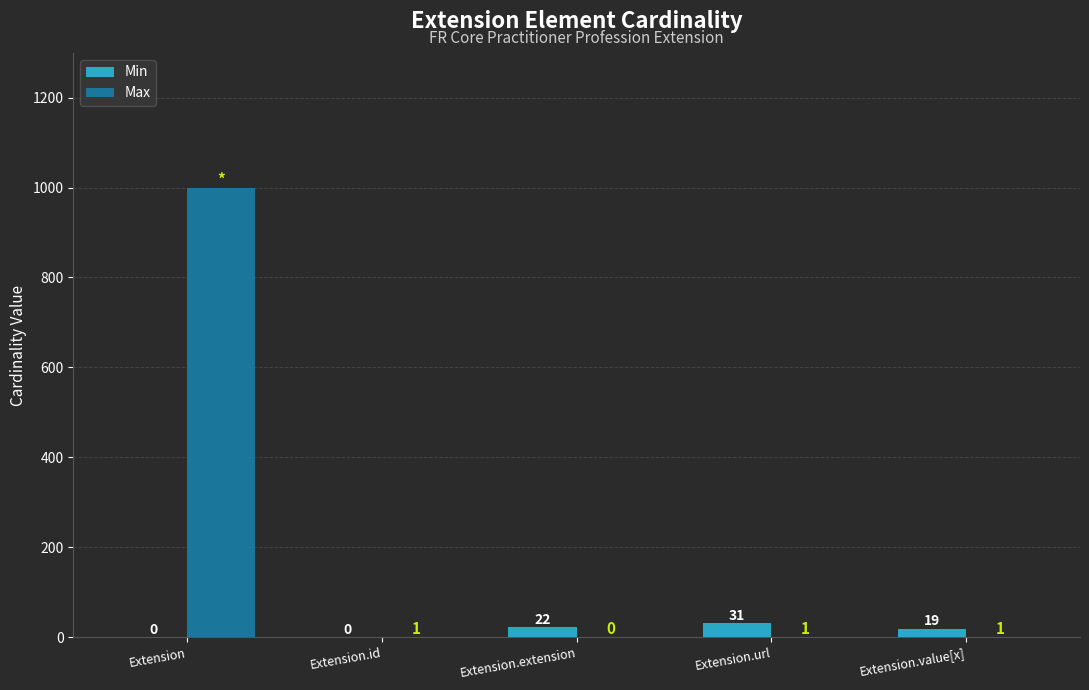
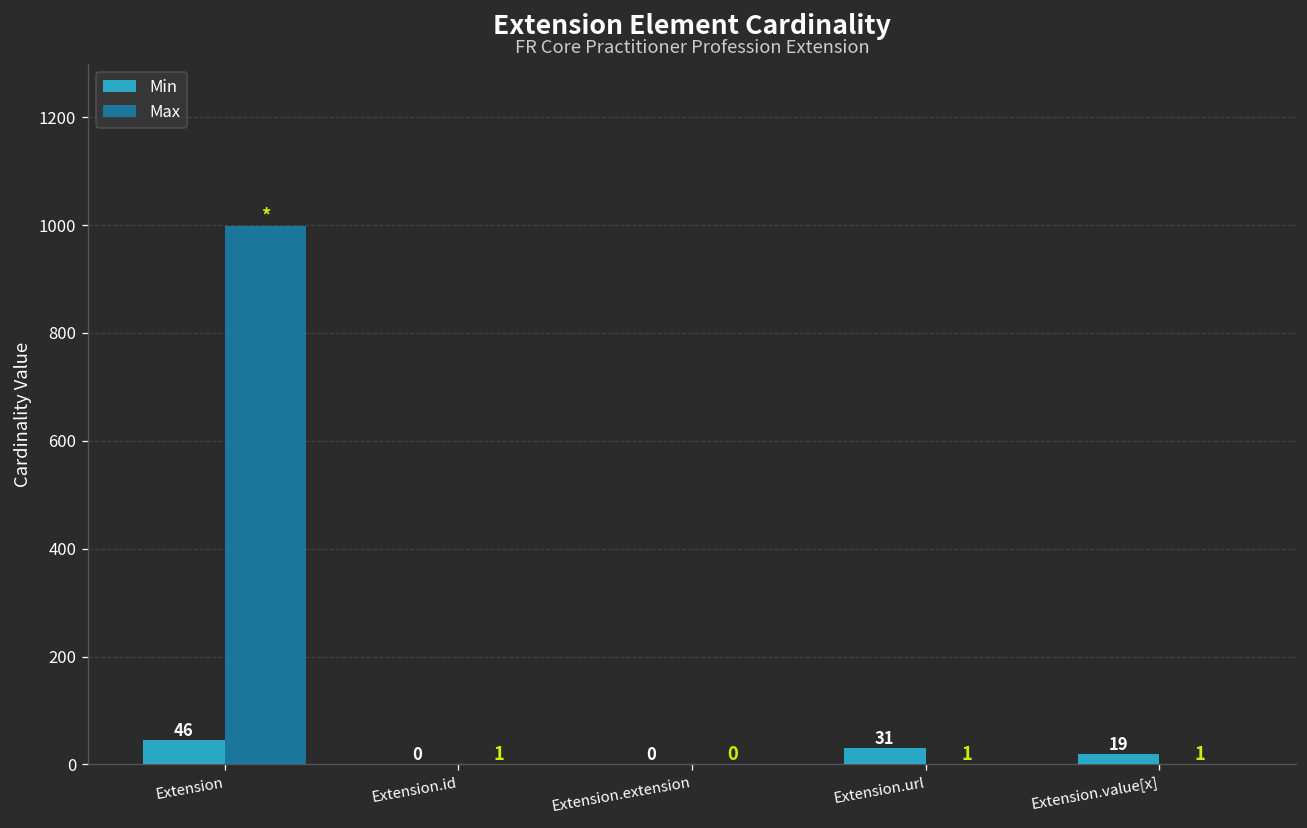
Min, Extension: 0 -> 46
Min, Extension.extension: 22 -> 0
